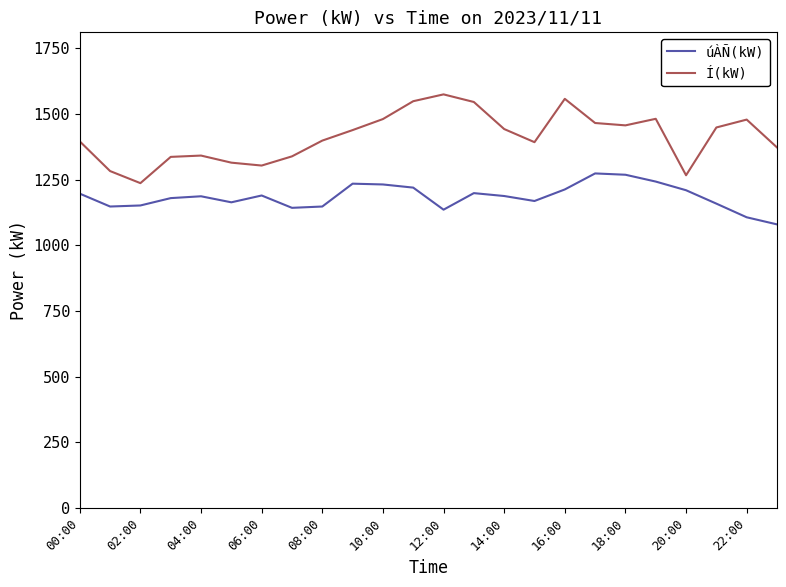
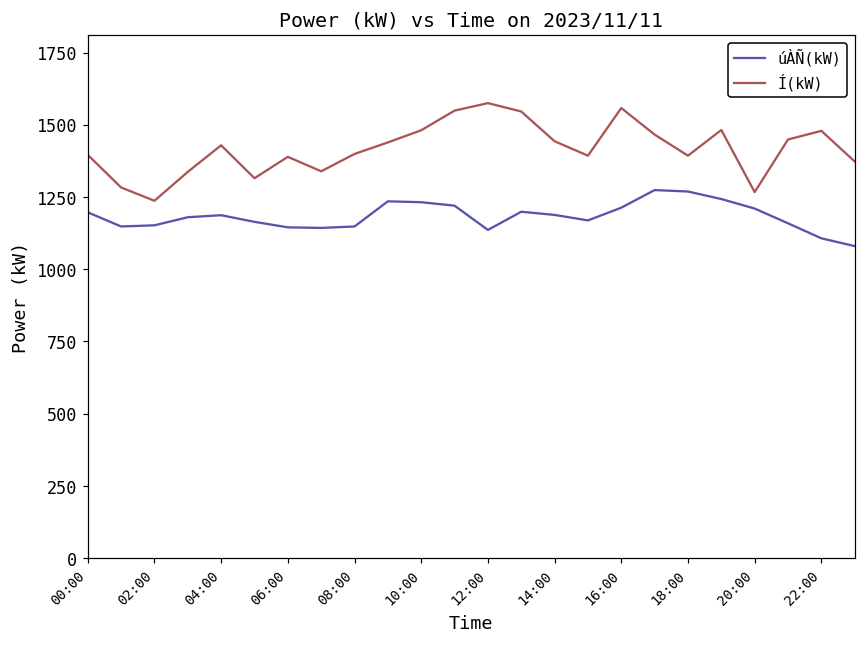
Í(kW), 04:00: 1340 -> 1430
úÀÑ(kW), 06:00: 1190 -> 1150
Í(kW), 06:00: 1300 -> 1390
Í(kW), 18:00: 1460 -> 1390
